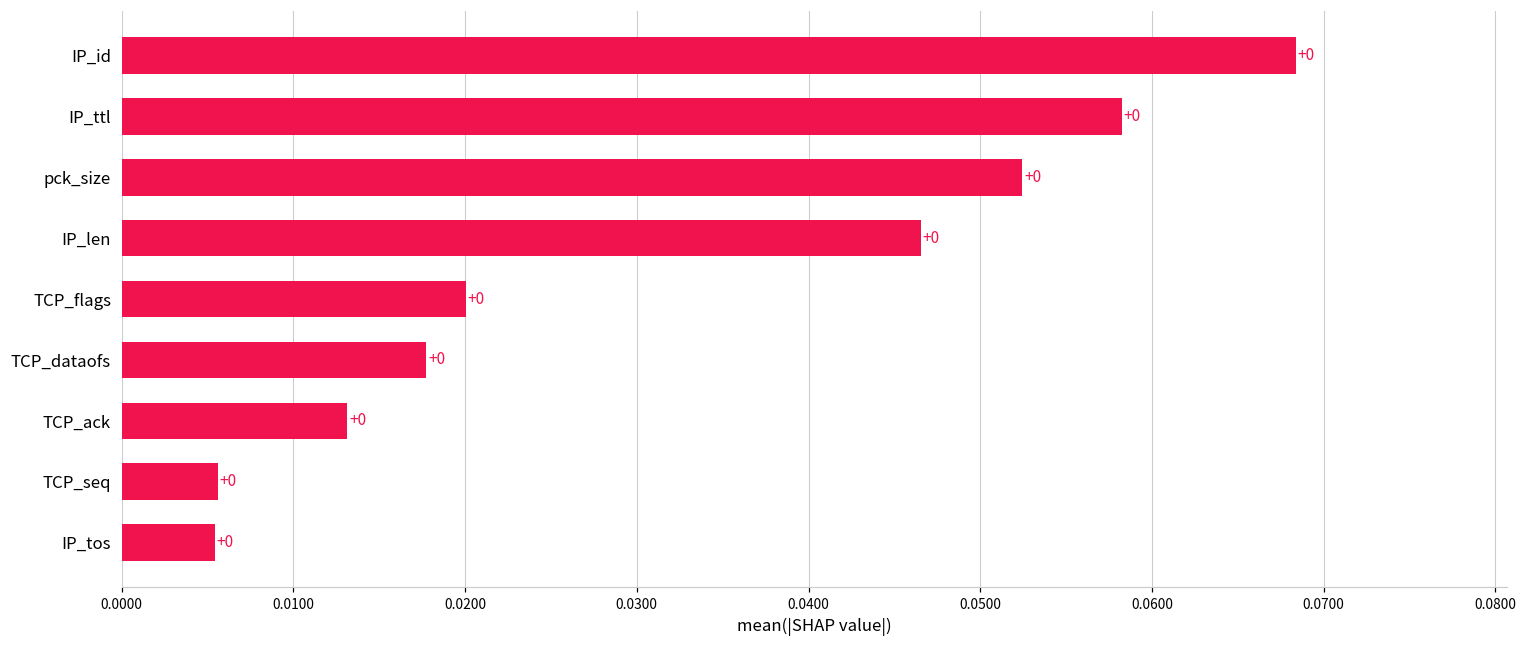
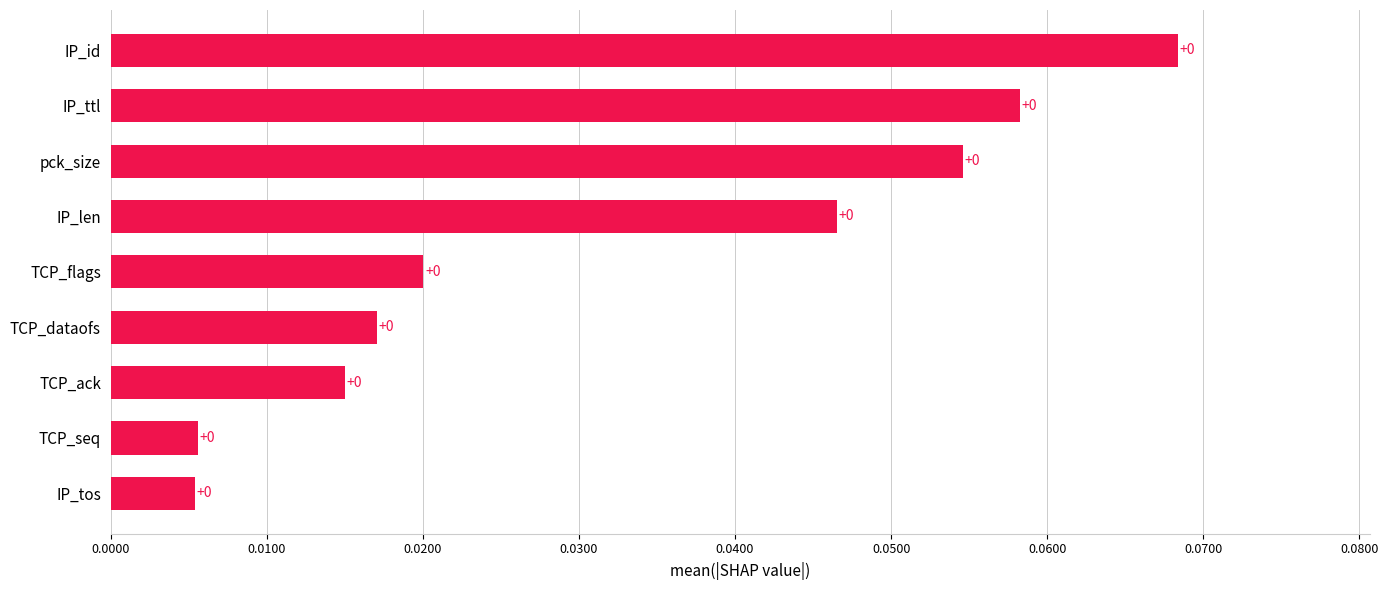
pck_size: 0.0525 -> 0.0546
TCP_dataofs: 0.0177 -> 0.0171
TCP_ack: 0.0131 -> 0.0150
